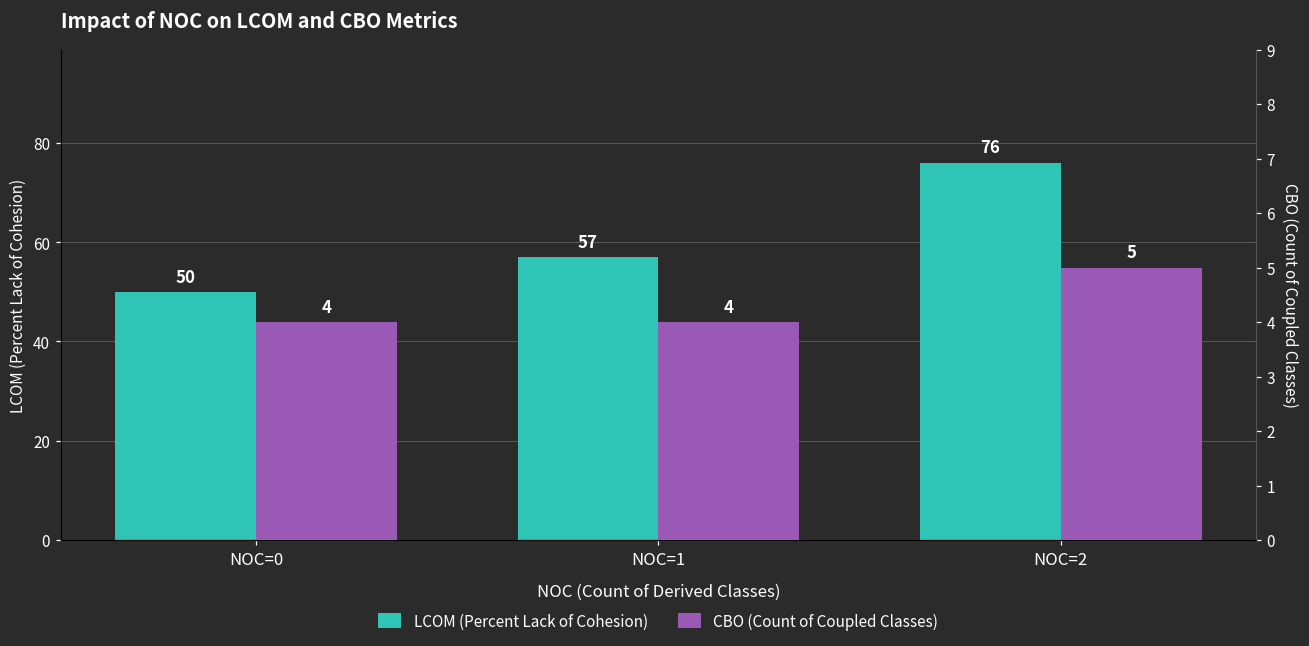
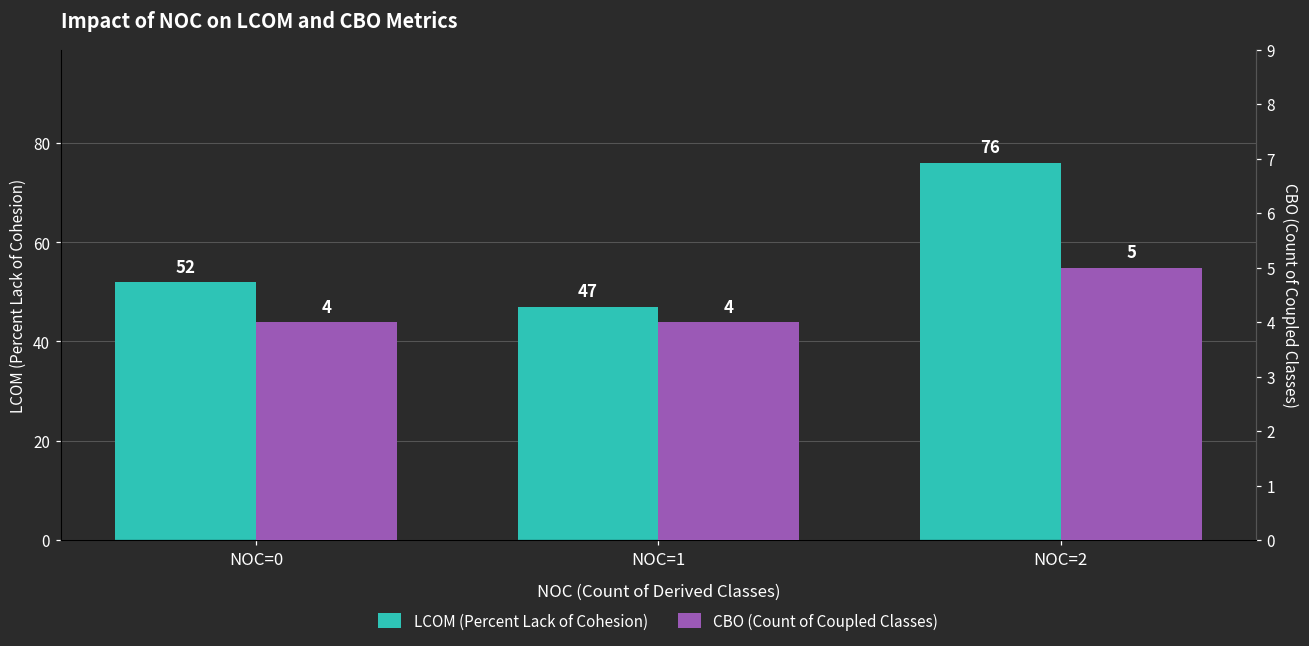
LCOM (Percent Lack of Cohesion), NOC=0: 50 -> 52
LCOM (Percent Lack of Cohesion), NOC=1: 57 -> 47
